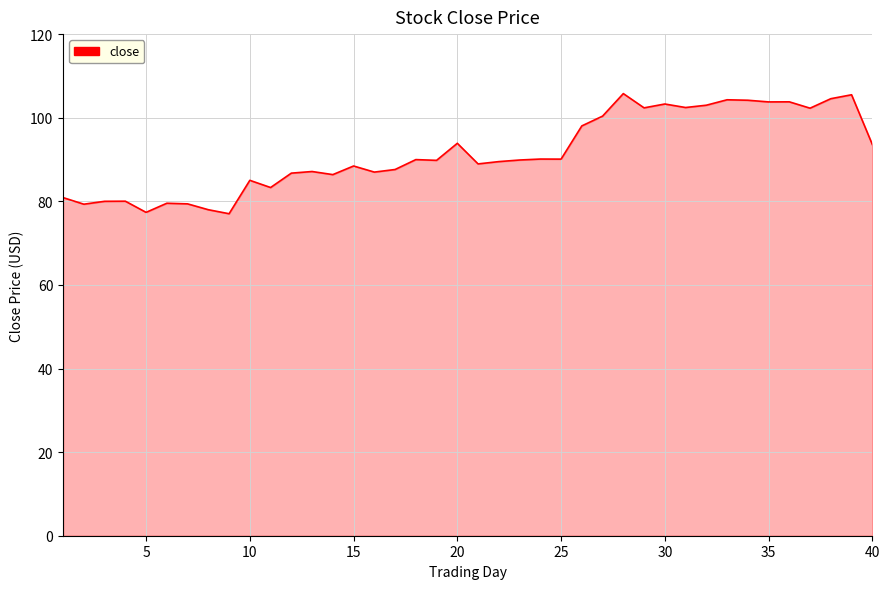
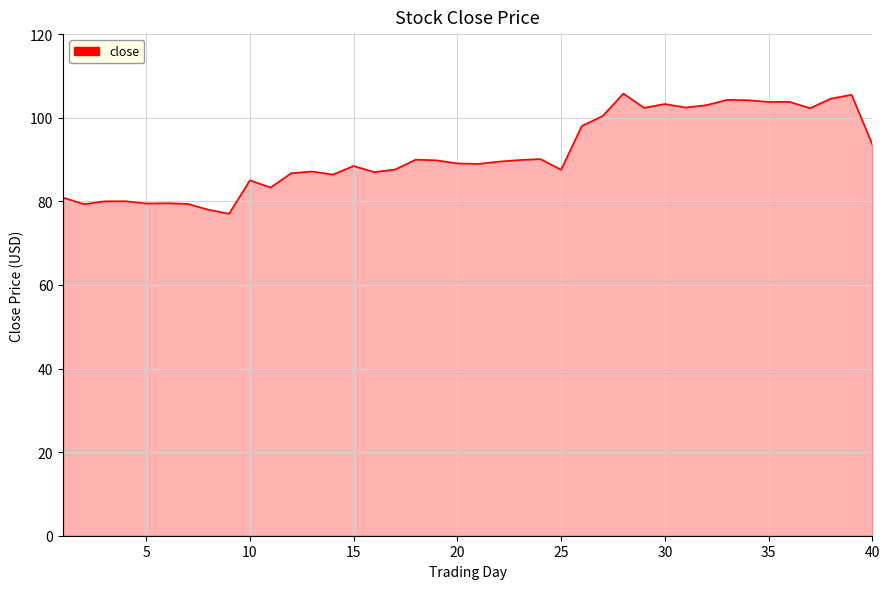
5: 77 -> 79
20: 94 -> 89
25: 90 -> 88
